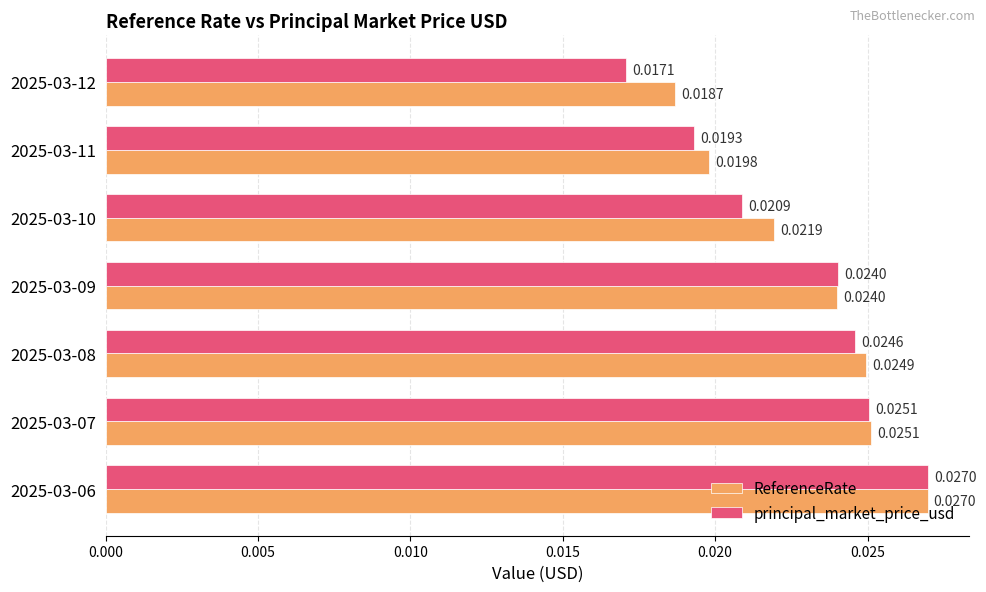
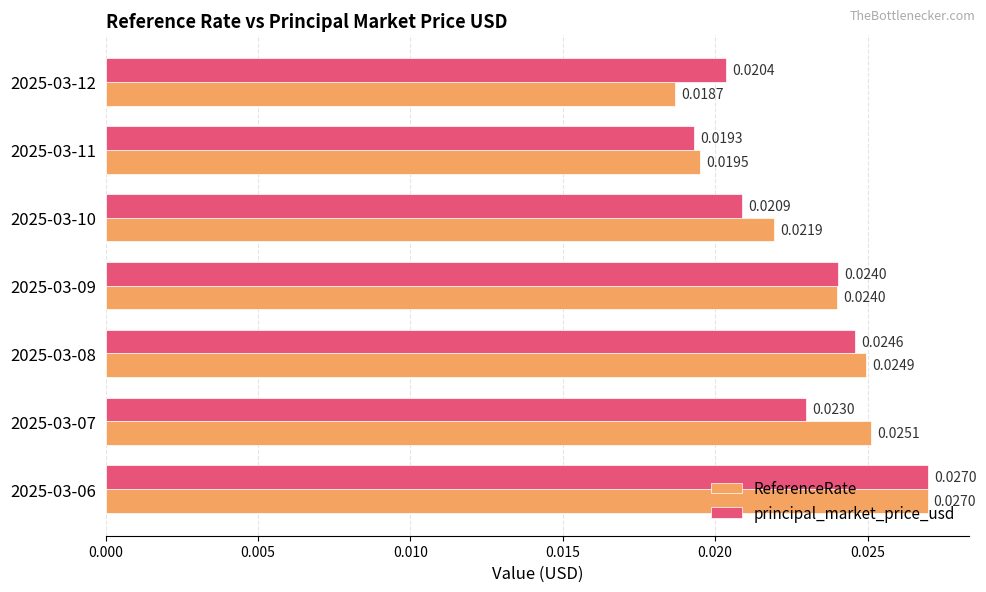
principal_market_price_usd, 2025-03-12: 0.0171 -> 0.0204
ReferenceRate, 2025-03-11: 0.0198 -> 0.0195
principal_market_price_usd, 2025-03-07: 0.0251 -> 0.0230
